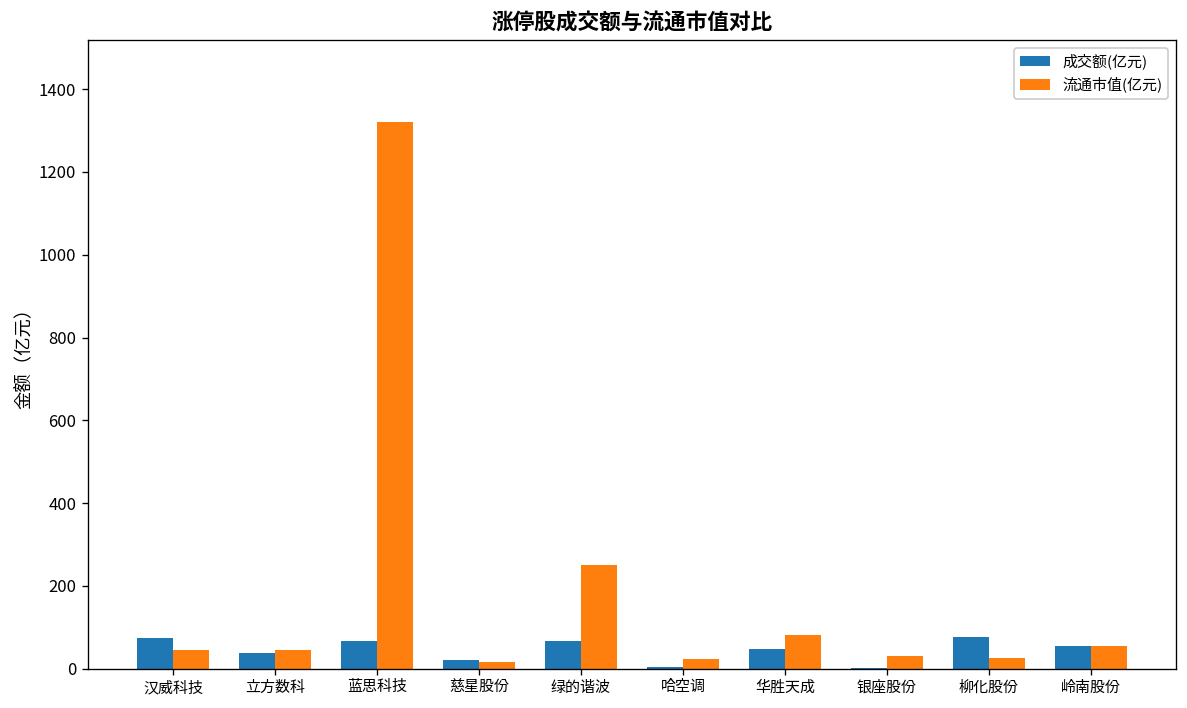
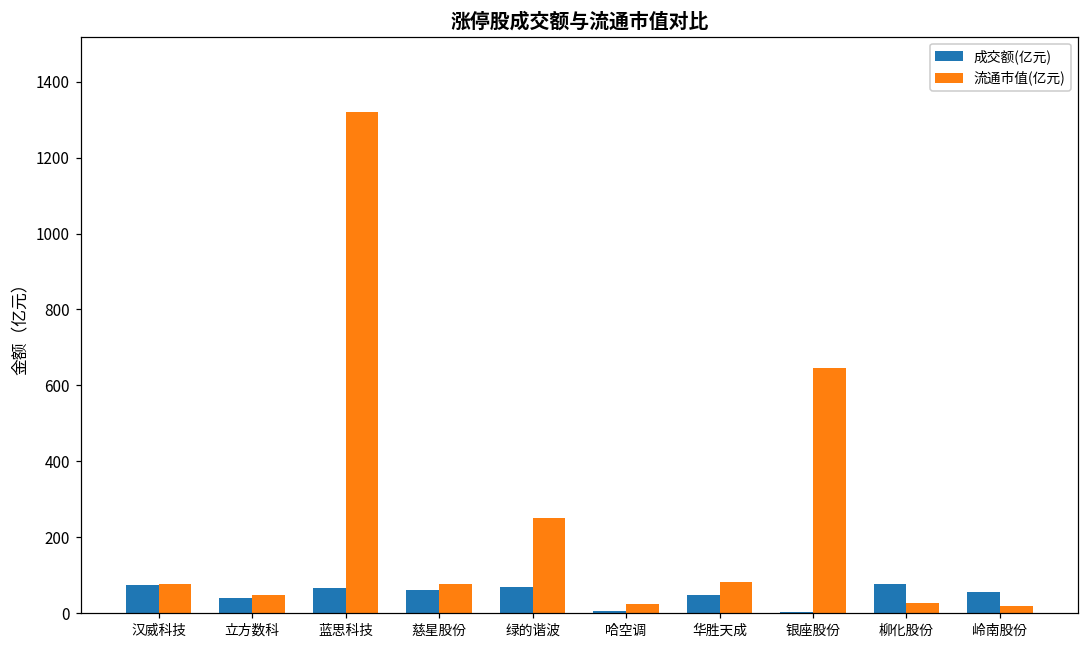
流通市值(亿元), 汉威科技: 50 -> 80
成交额(亿元), 慈星股份: 20 -> 60
流通市值(亿元), 慈星股份: 20 -> 80
流通市值(亿元), 银座股份: 30 -> 650
流通市值(亿元), 岭南股份: 60 -> 20
